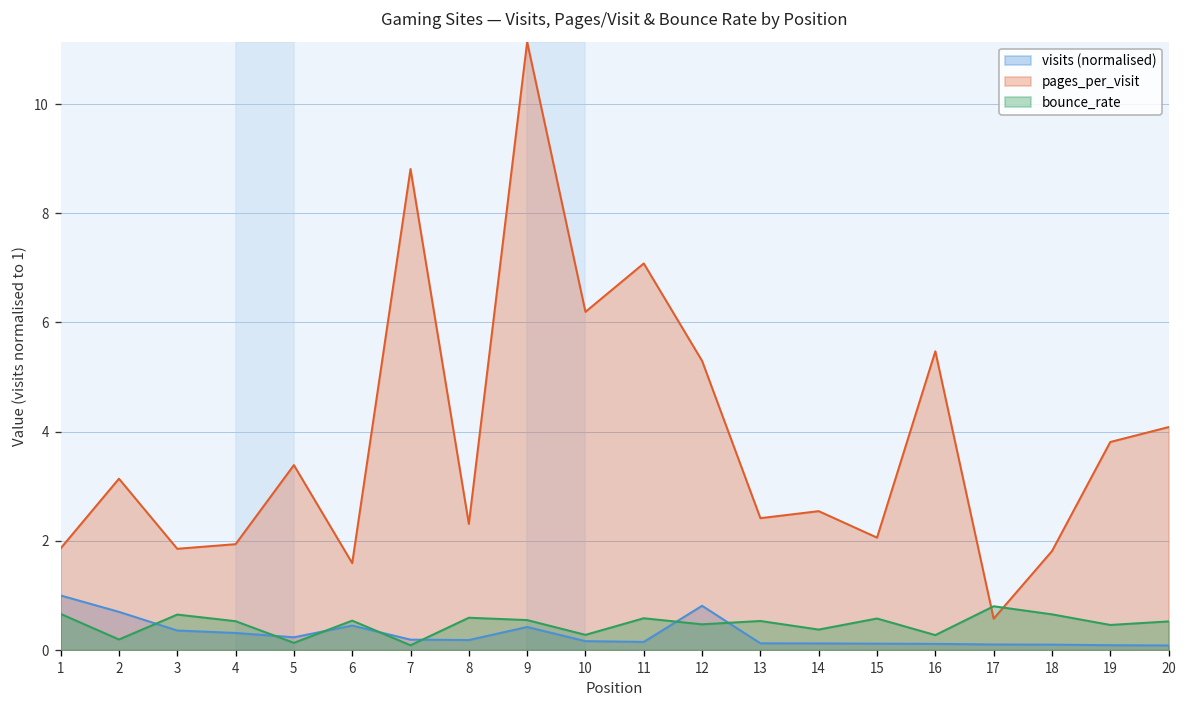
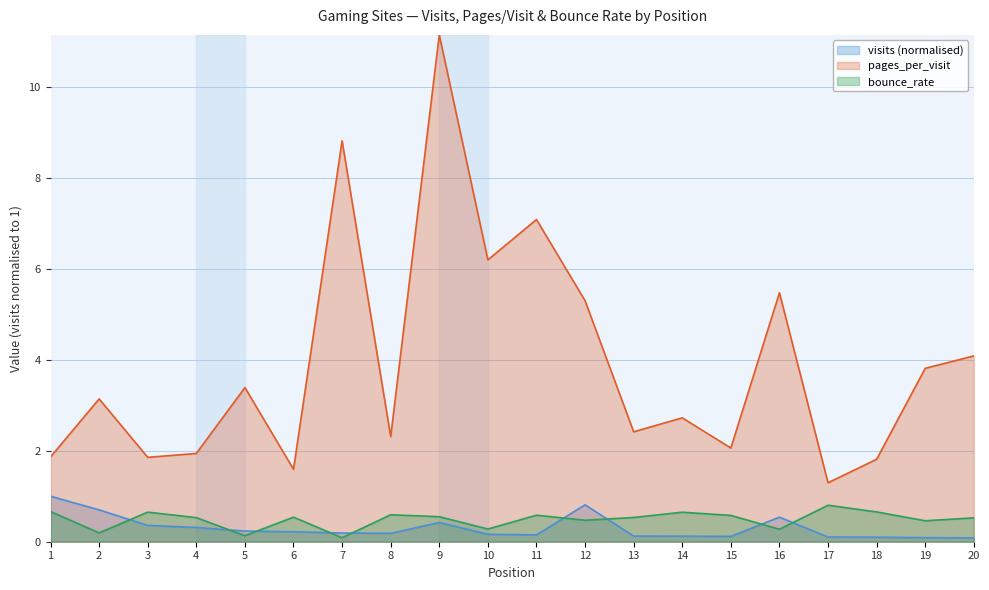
visits (normalised), 6: 0.4 -> 0.2
pages_per_visit, 14: 2.5 -> 2.7
bounce_rate, 14: 0.4 -> 0.6
visits (normalised), 16: 0.1 -> 0.5
pages_per_visit, 17: 0.6 -> 1.3
